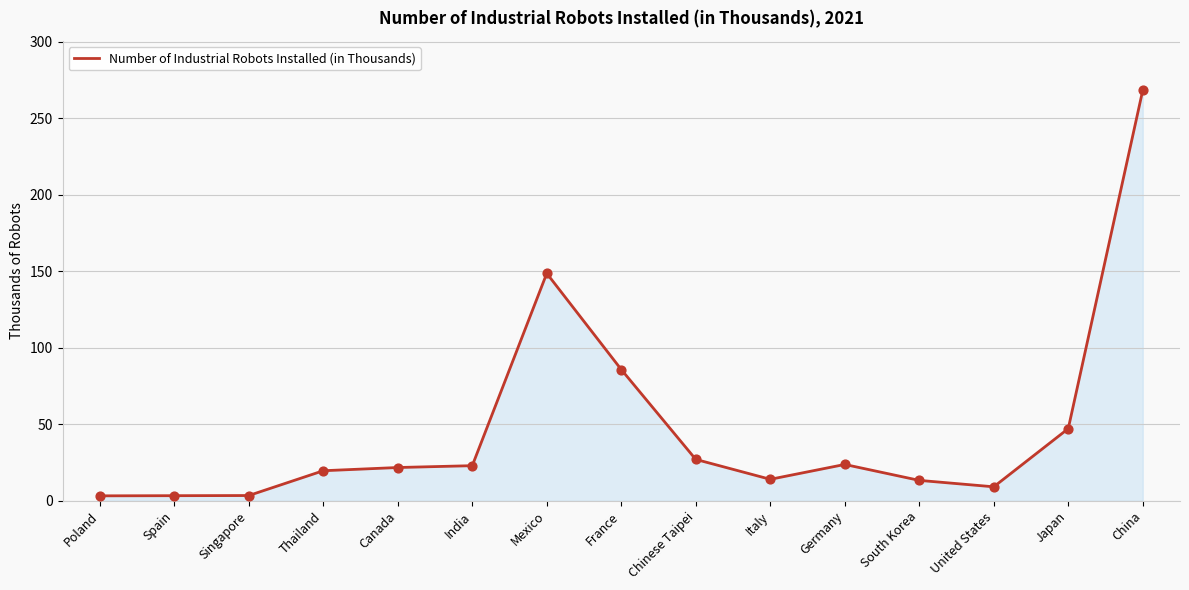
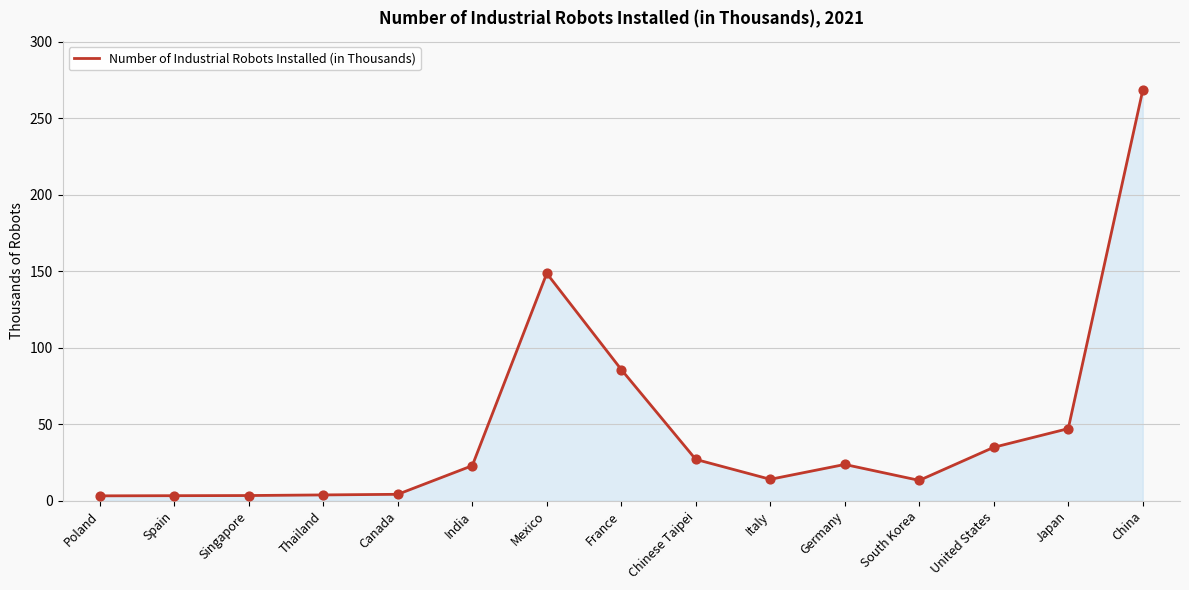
Thailand: 20 -> 4
Canada: 22 -> 4
United States: 9 -> 35
